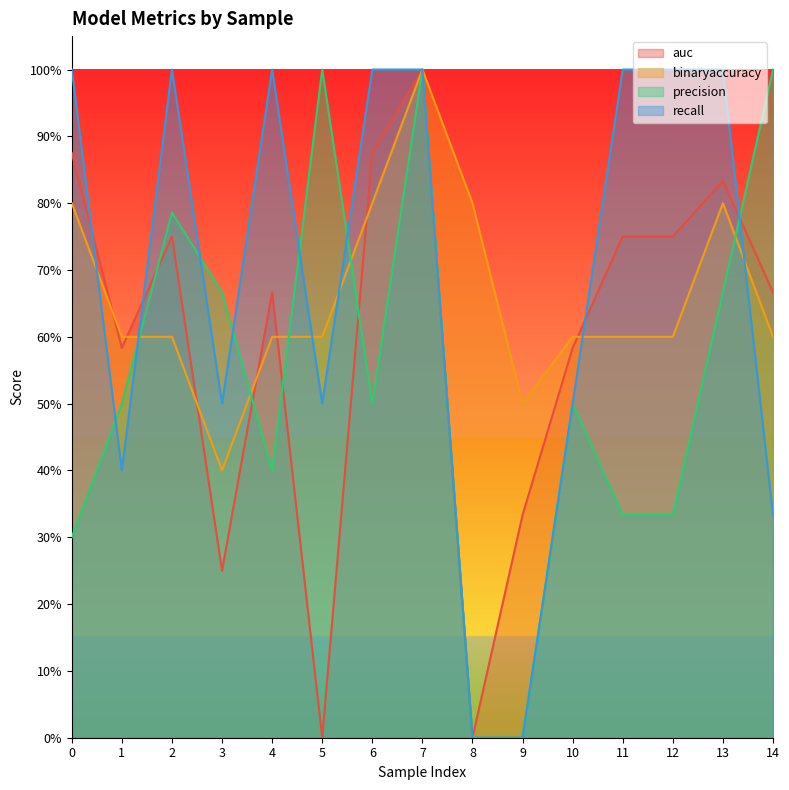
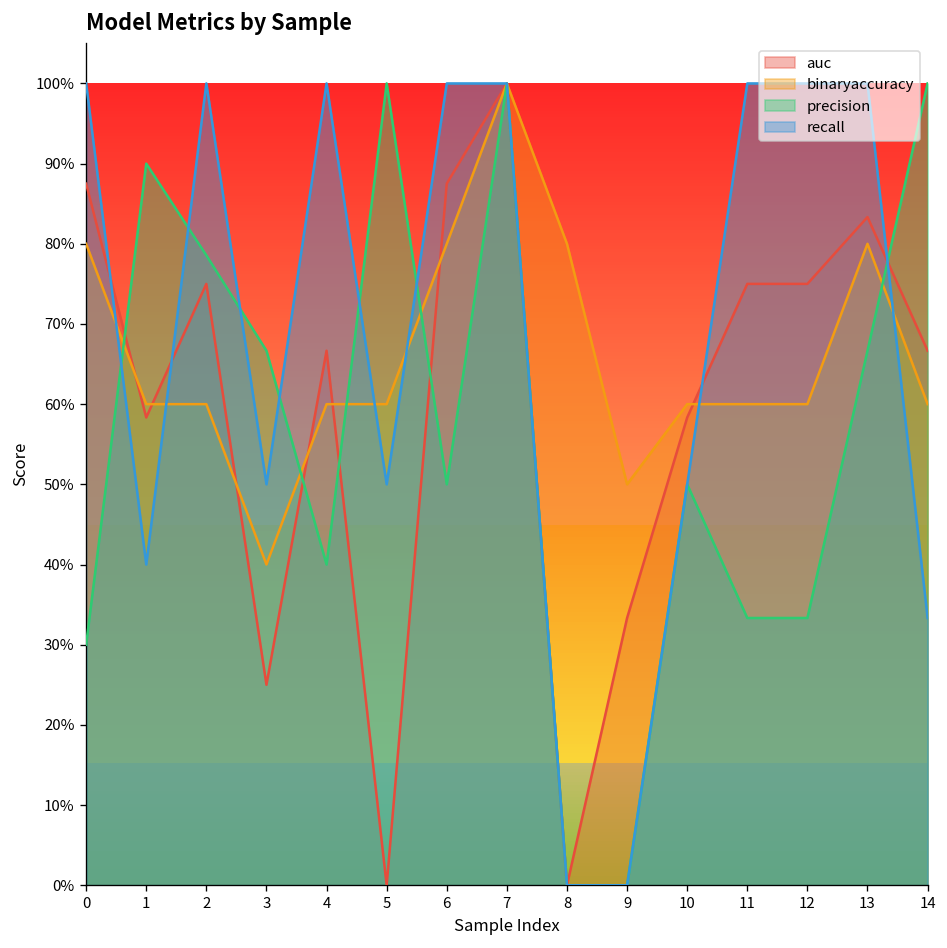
precision, 1: 50% -> 90%
